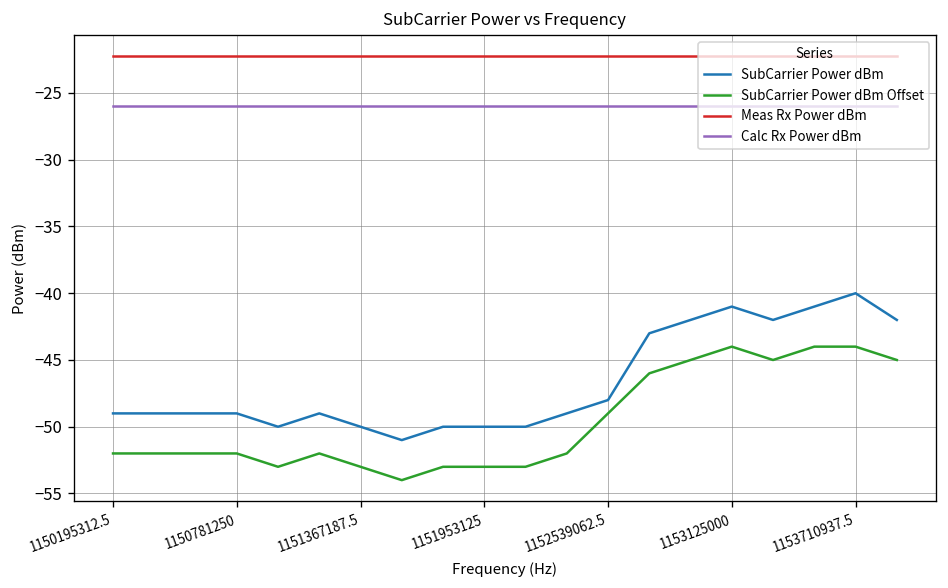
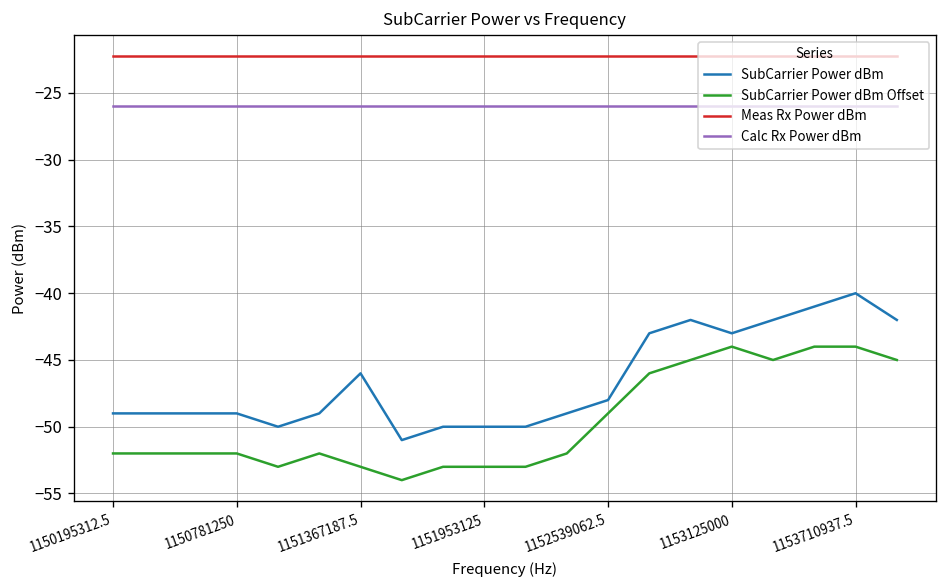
SubCarrier Power dBm, 1151367187.5: -50 -> -46
SubCarrier Power dBm, 1153125000: -41 -> -43
